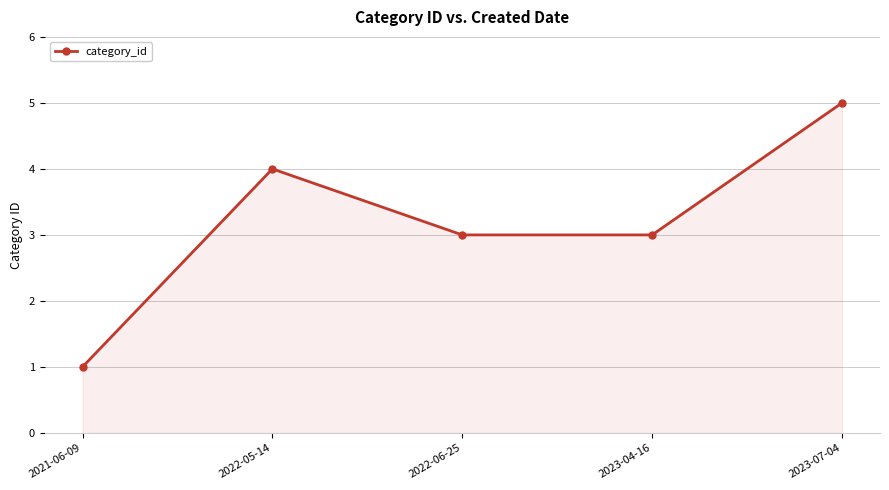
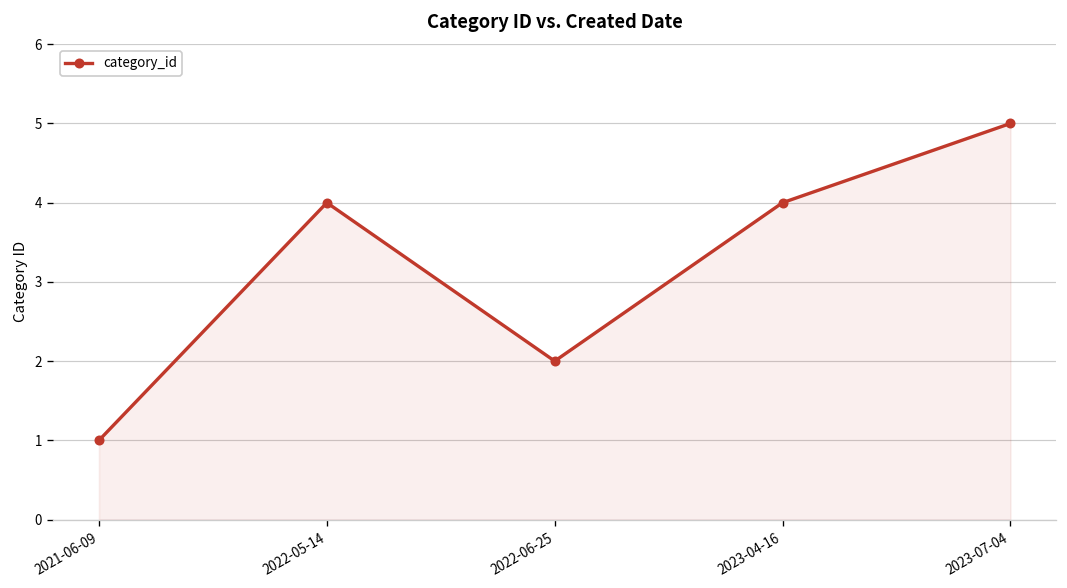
2022-06-25: 3 -> 2
2023-04-16: 3 -> 4
